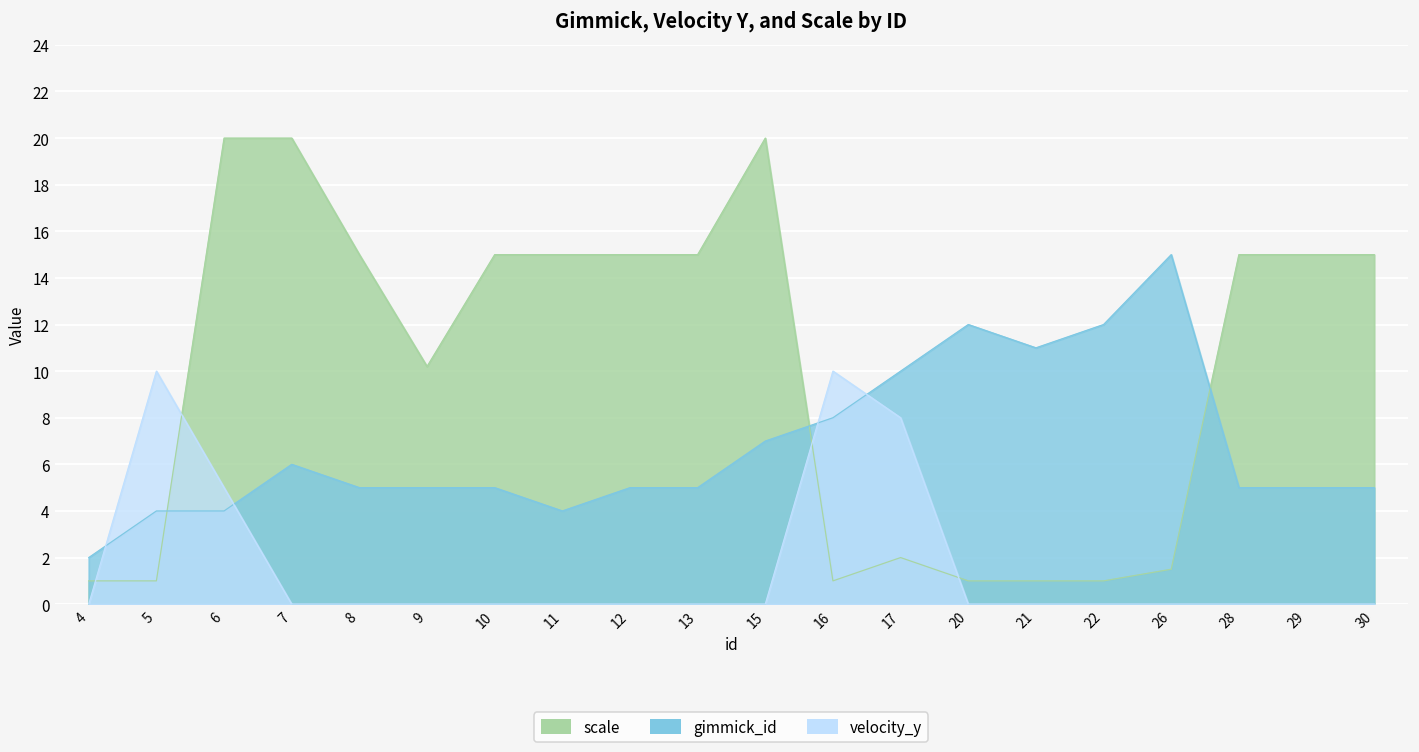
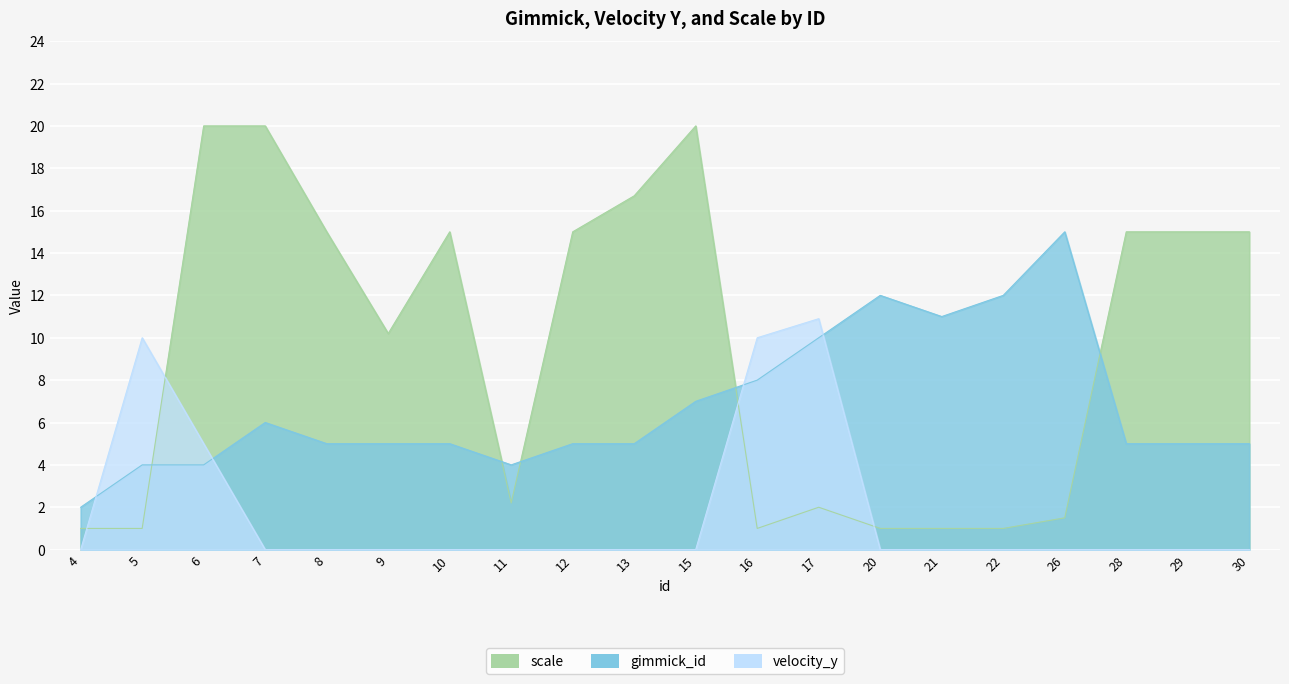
scale, 11: 15.0 -> 2.2
scale, 13: 15.0 -> 16.7
velocity_y, 17: 8.0 -> 10.9
